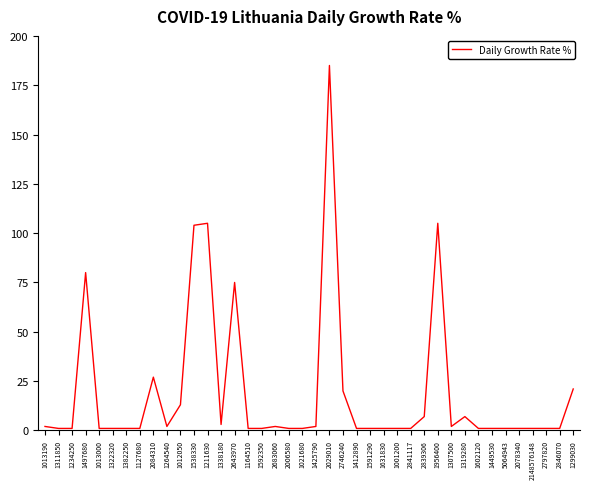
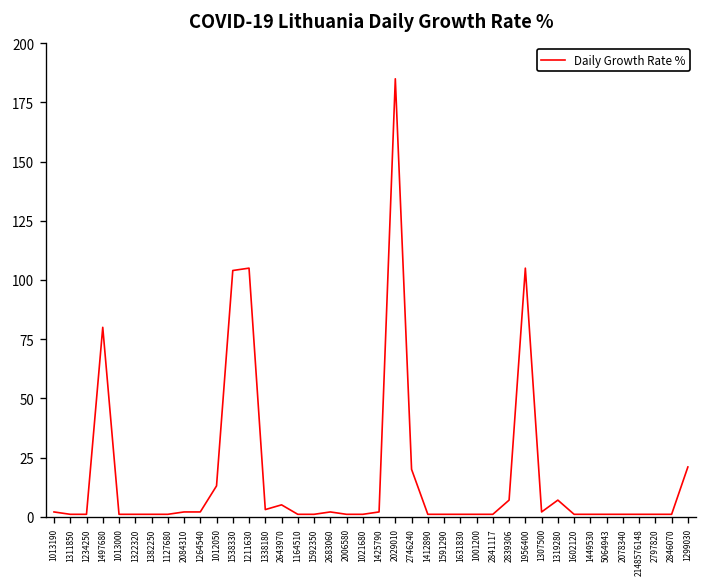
2084310: 27 -> 2
2643970: 75 -> 5
